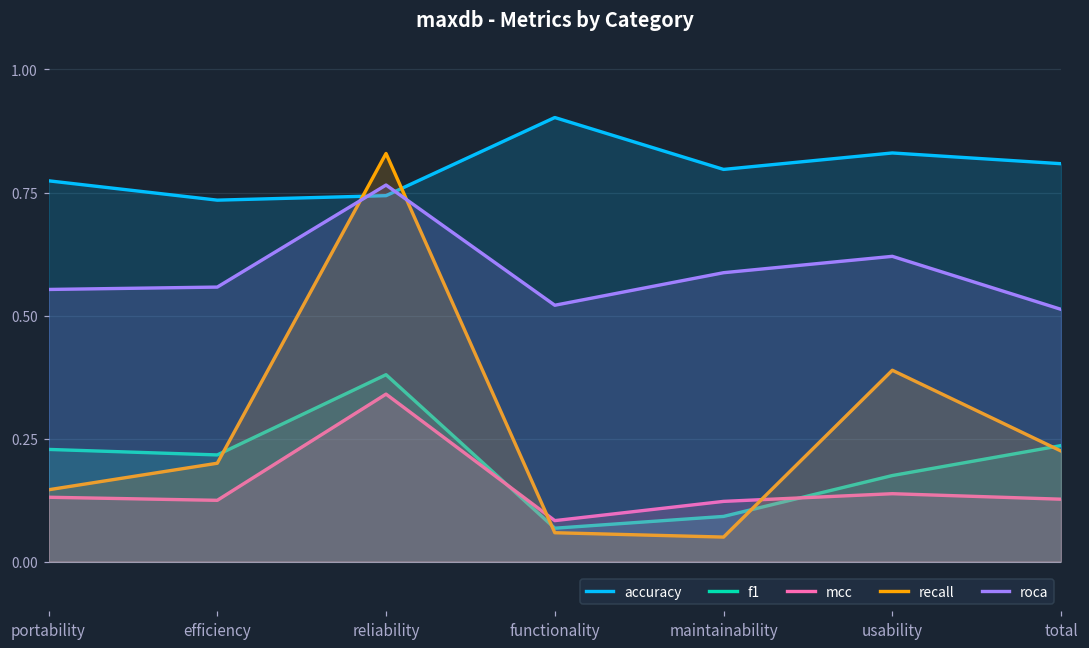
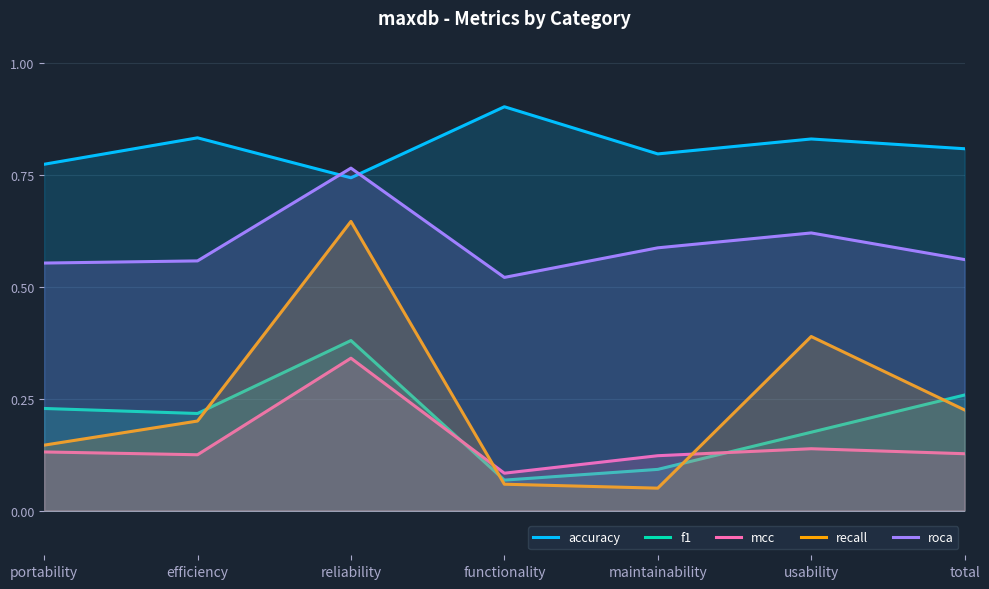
accuracy, efficiency: 0.73 -> 0.83
recall, reliability: 0.83 -> 0.65
f1, total: 0.24 -> 0.26
roca, total: 0.51 -> 0.56
